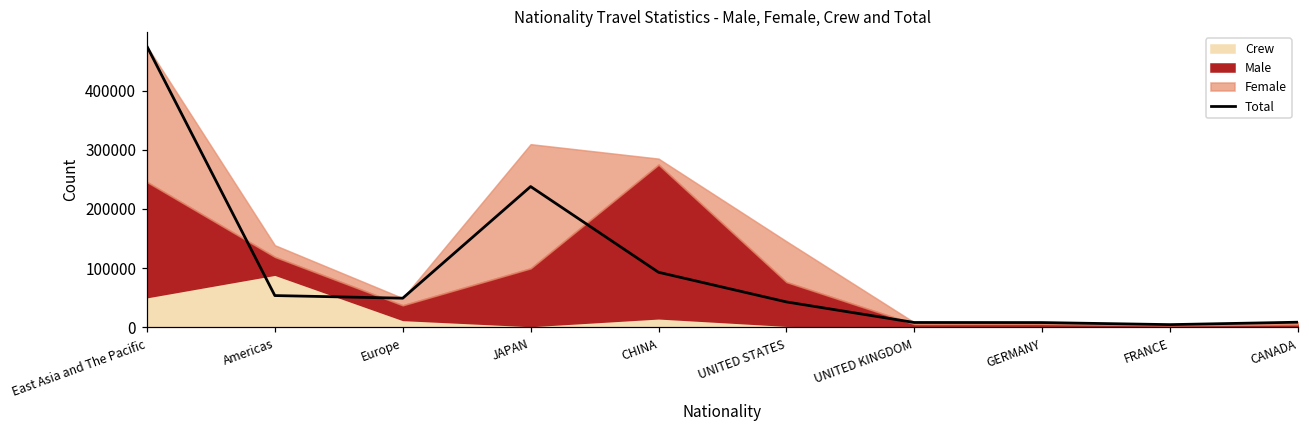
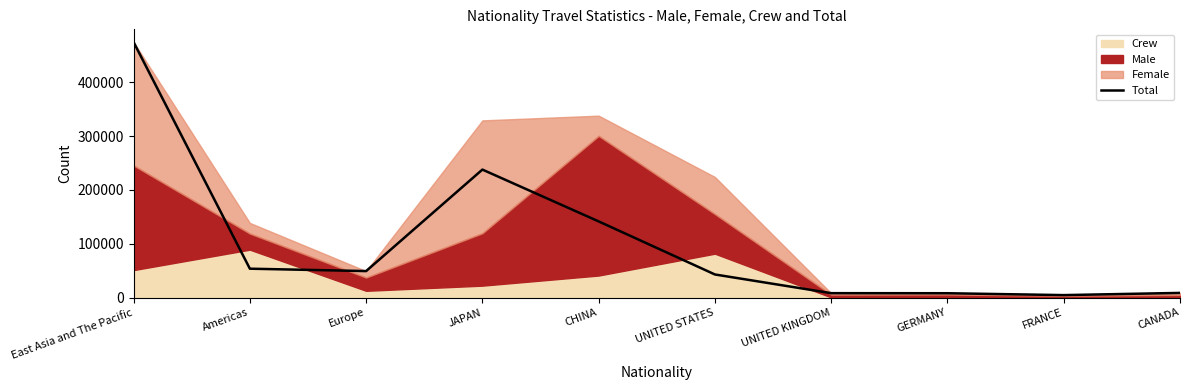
Crew, JAPAN: 0 -> 20000
Total, CHINA: 90000 -> 140000
Crew, CHINA: 20000 -> 40000
Female, CHINA: 10000 -> 40000
Crew, UNITED STATES: 0 -> 80000
